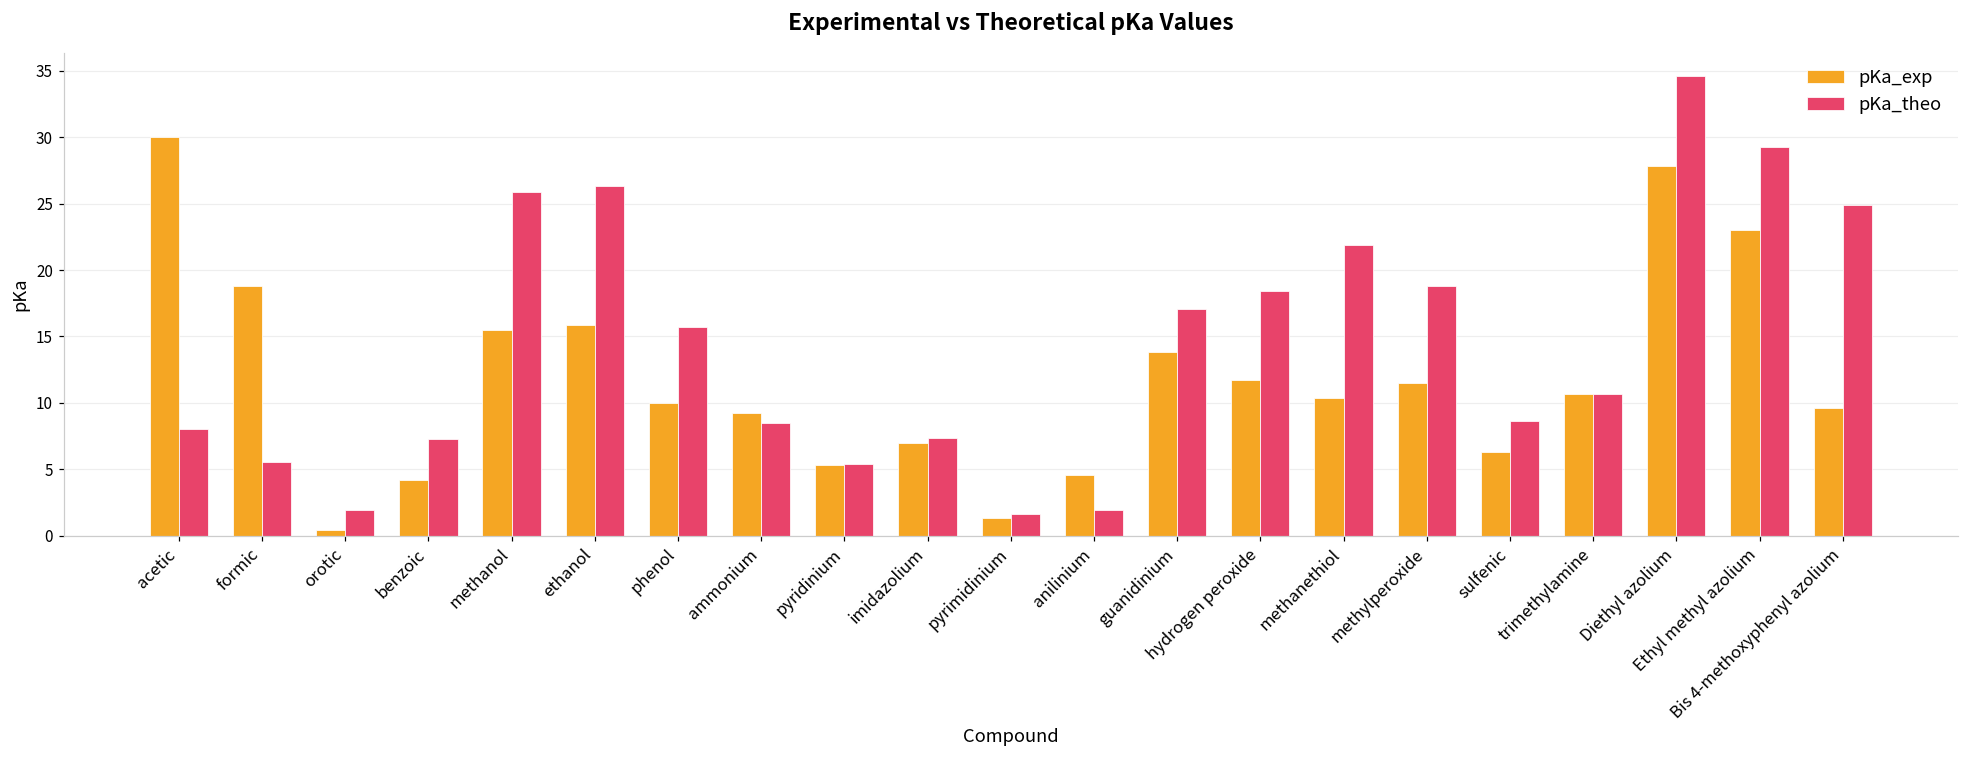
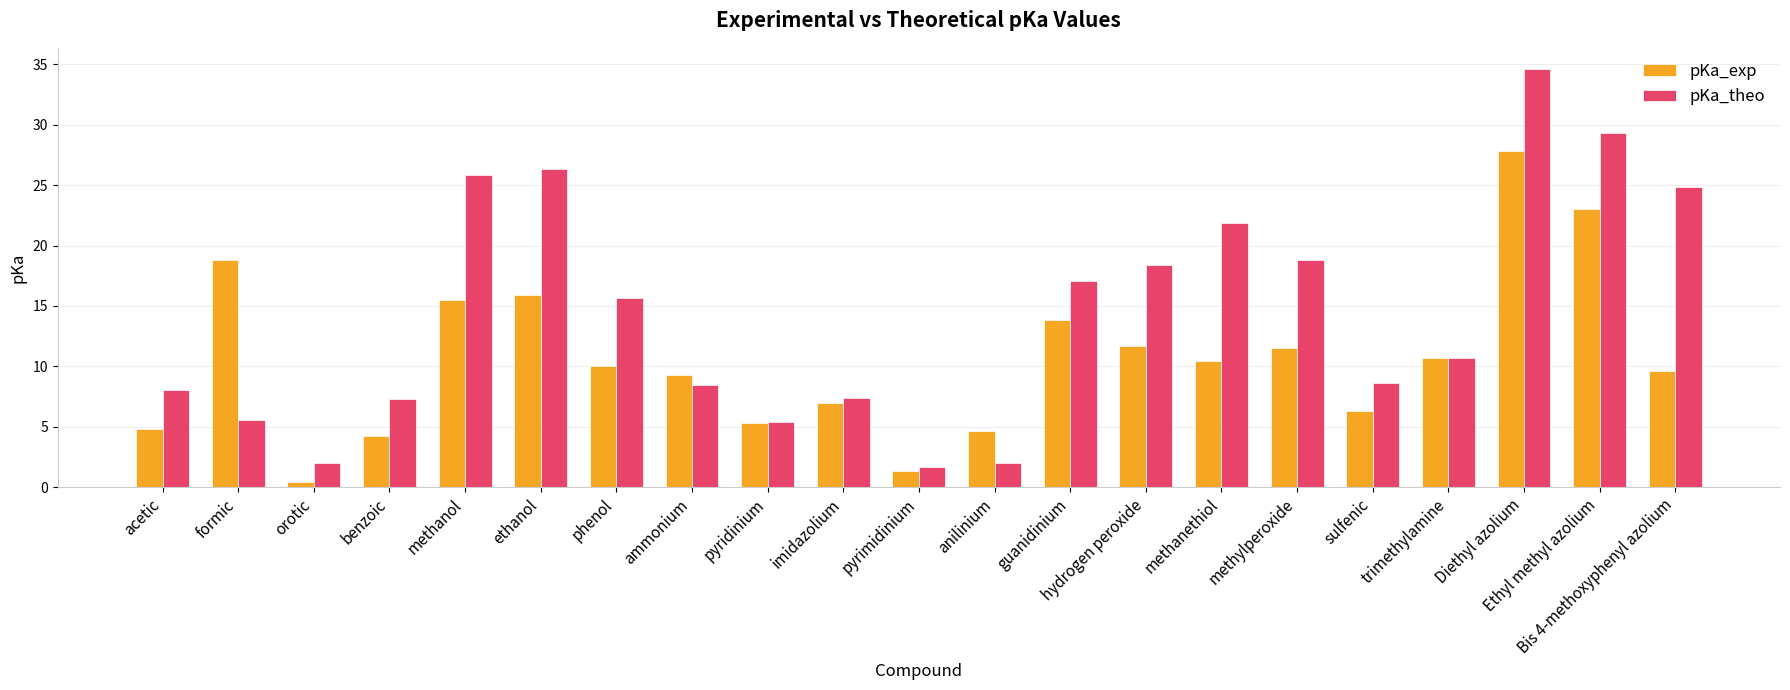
pKa_exp, acetic: 30.0 -> 4.8
